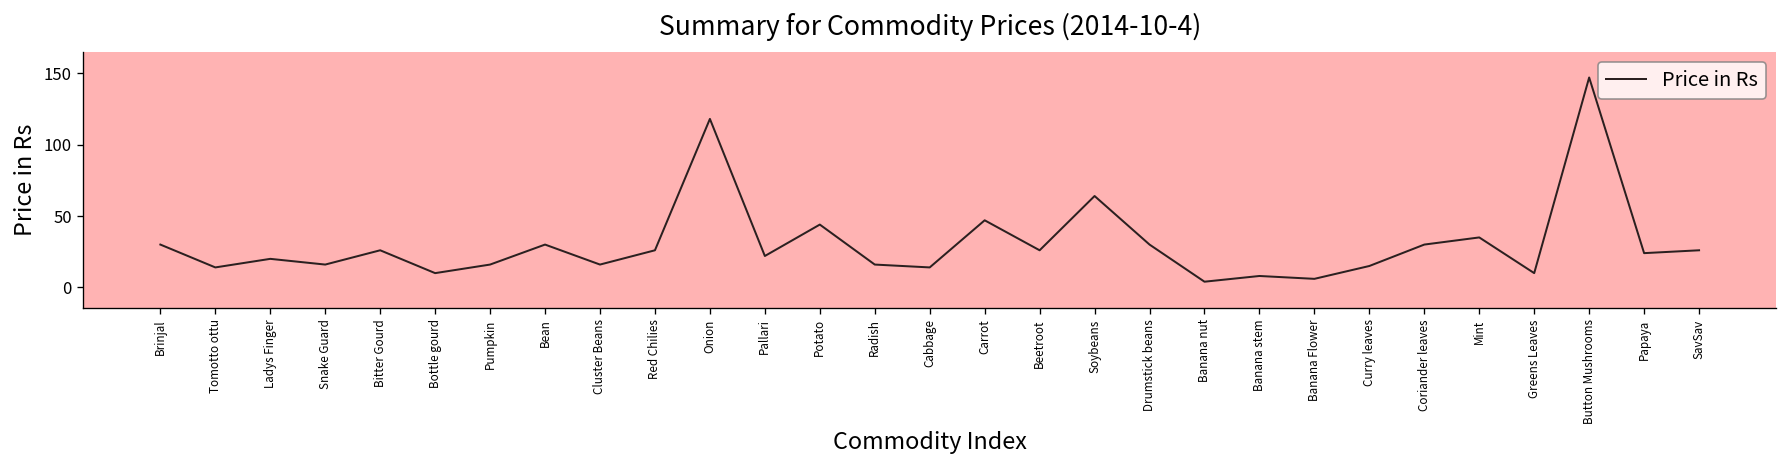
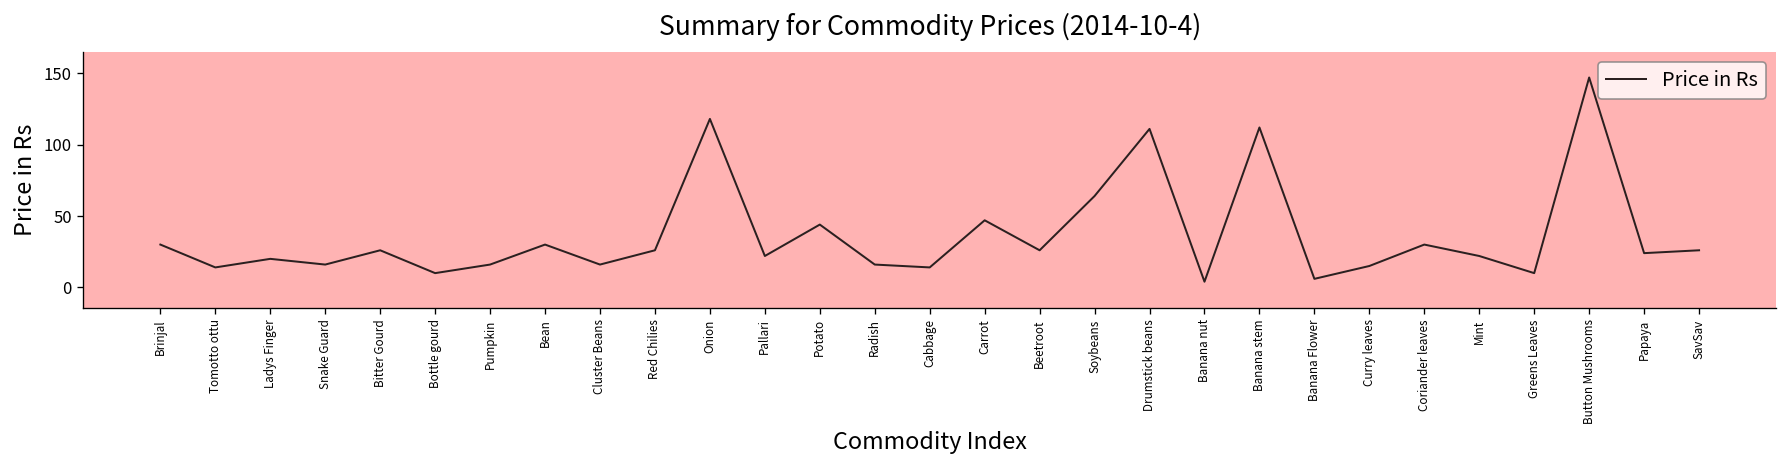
Price in Rs, Drumstick beans: 30 -> 111
Price in Rs, Banana stem: 8 -> 112
Price in Rs, Mint: 35 -> 22
